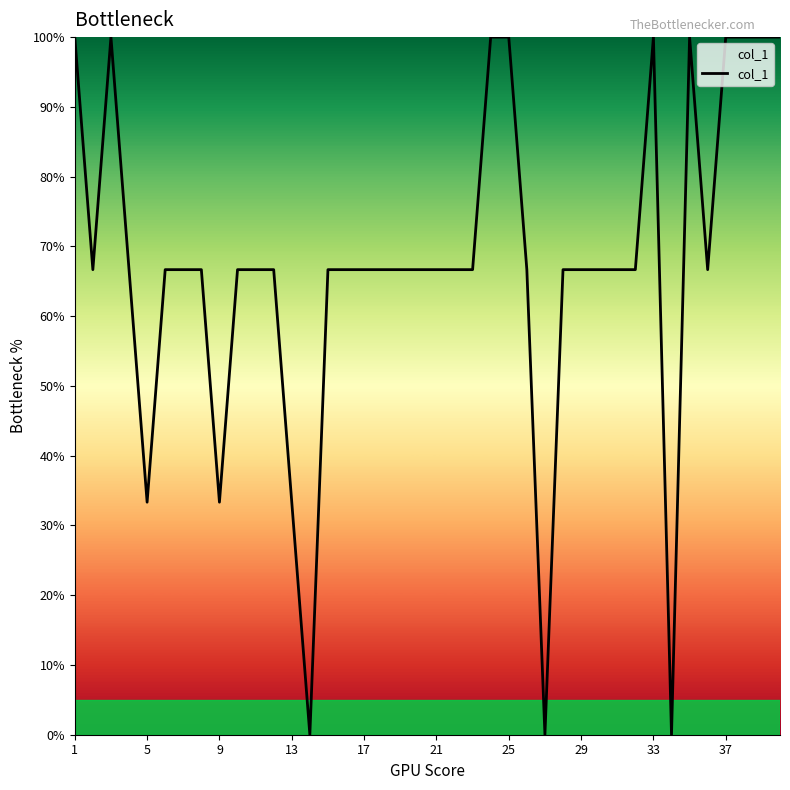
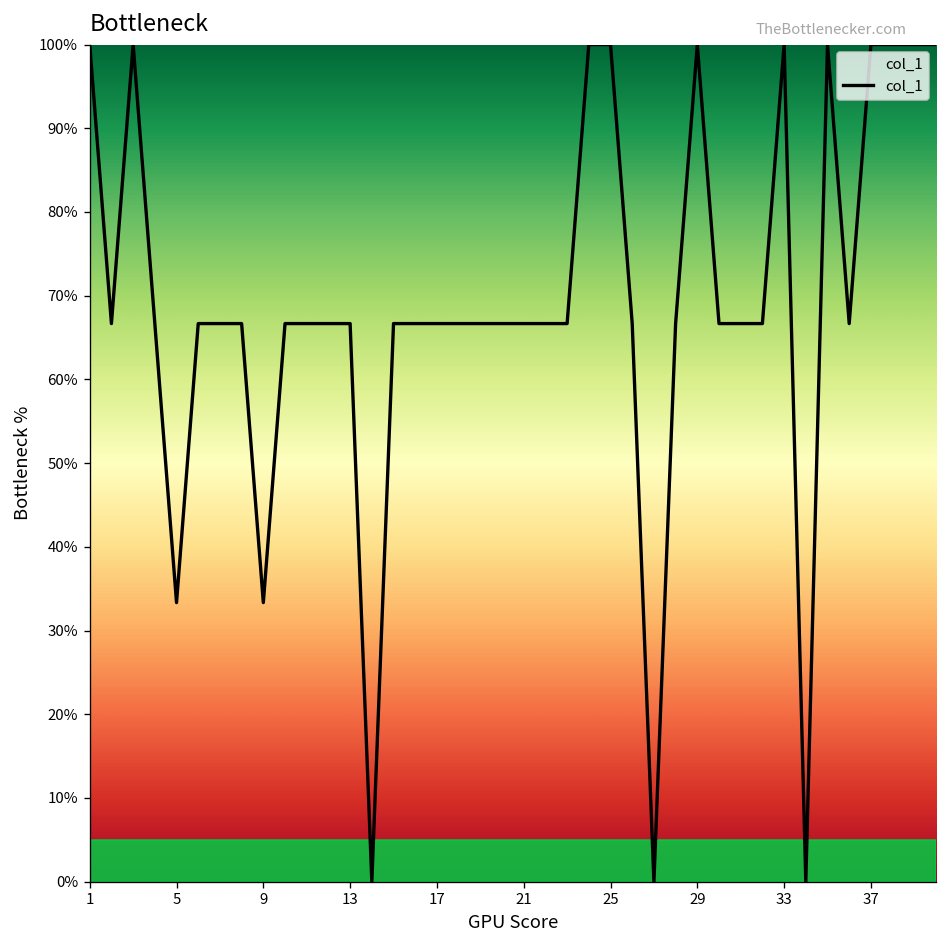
13: 33% -> 67%
29: 67% -> 100%
